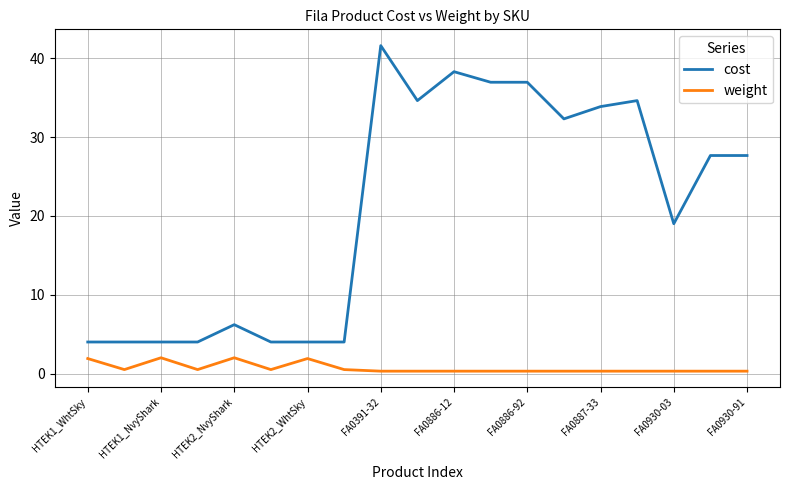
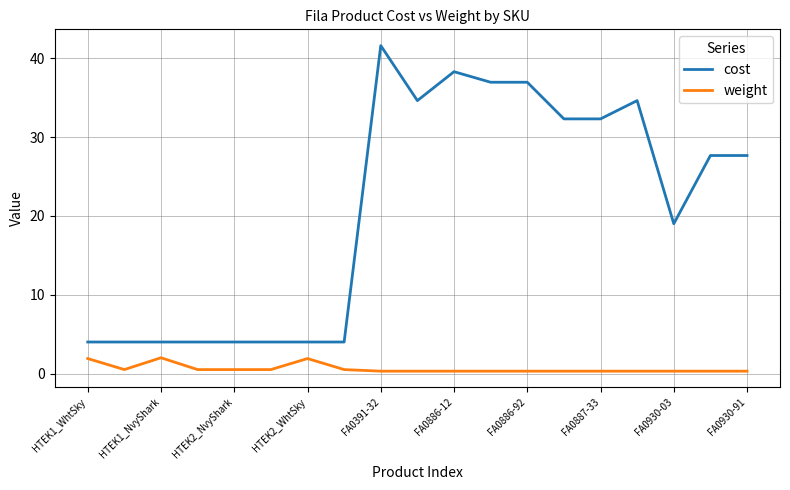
cost, HTEK2_NvyShark: 6 -> 4
weight, HTEK2_NvyShark: 2 -> 1
cost, FA0887-33: 34 -> 32
